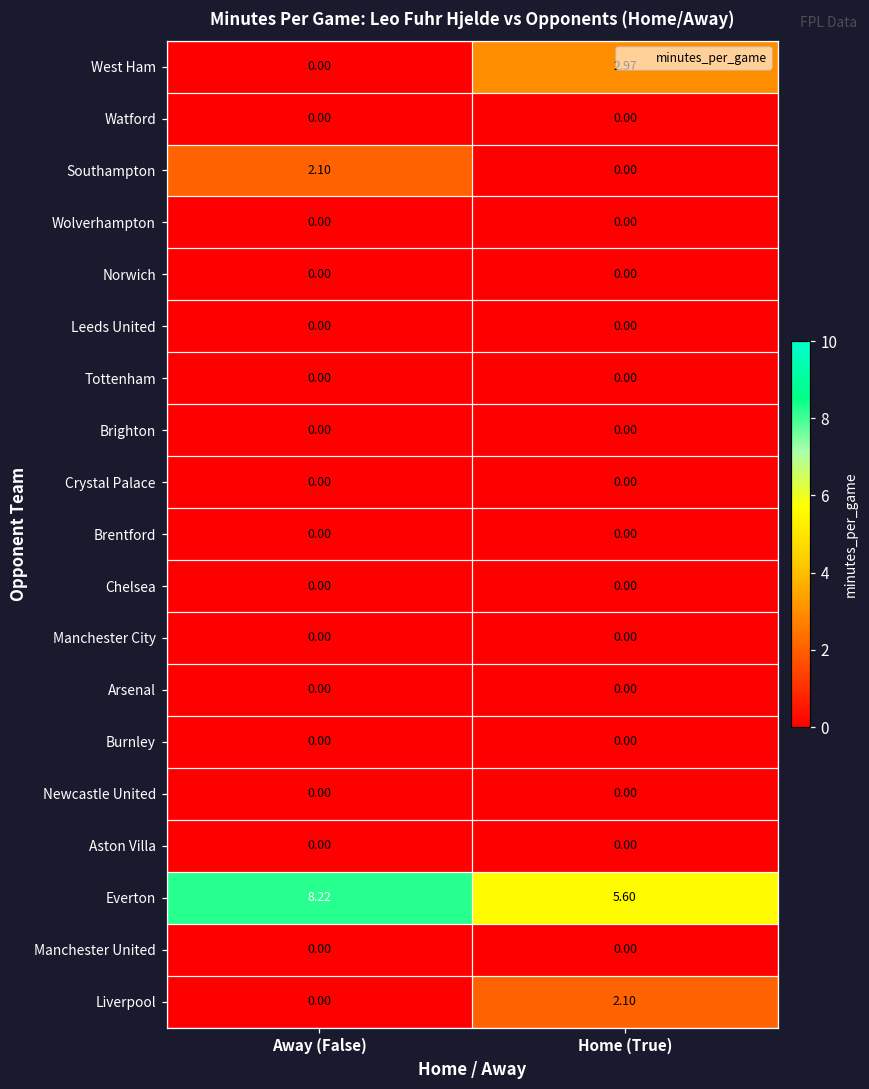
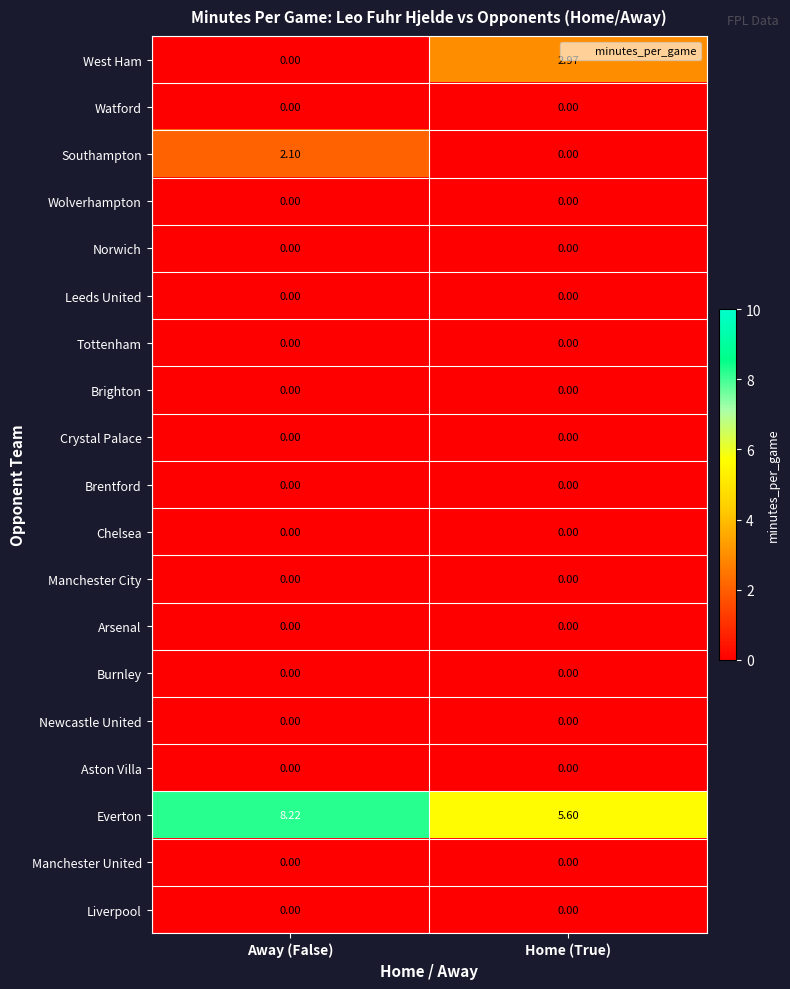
Liverpool, Home (True): 2.10 -> 0.00
